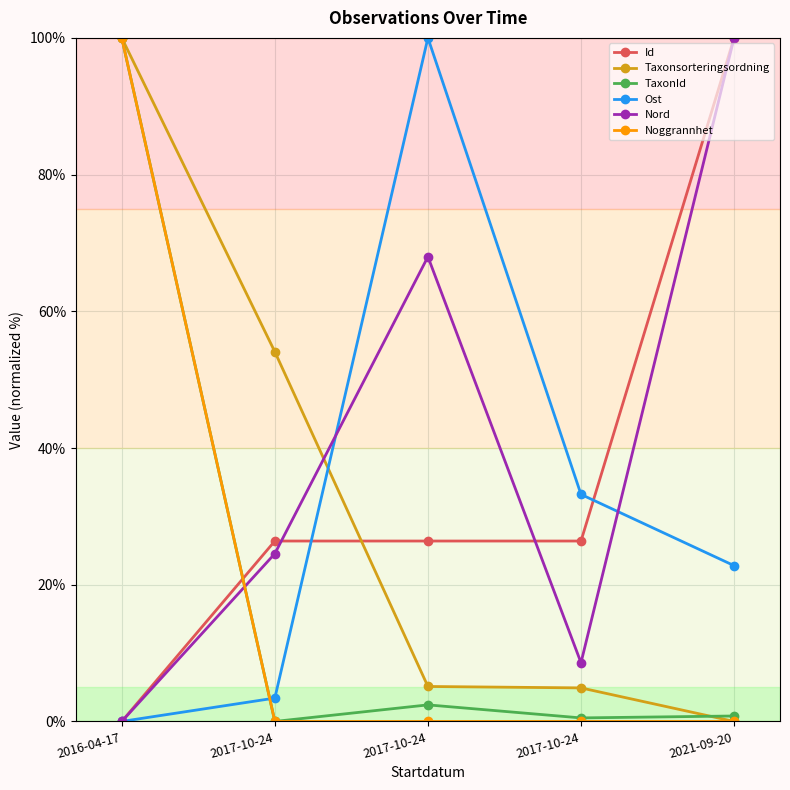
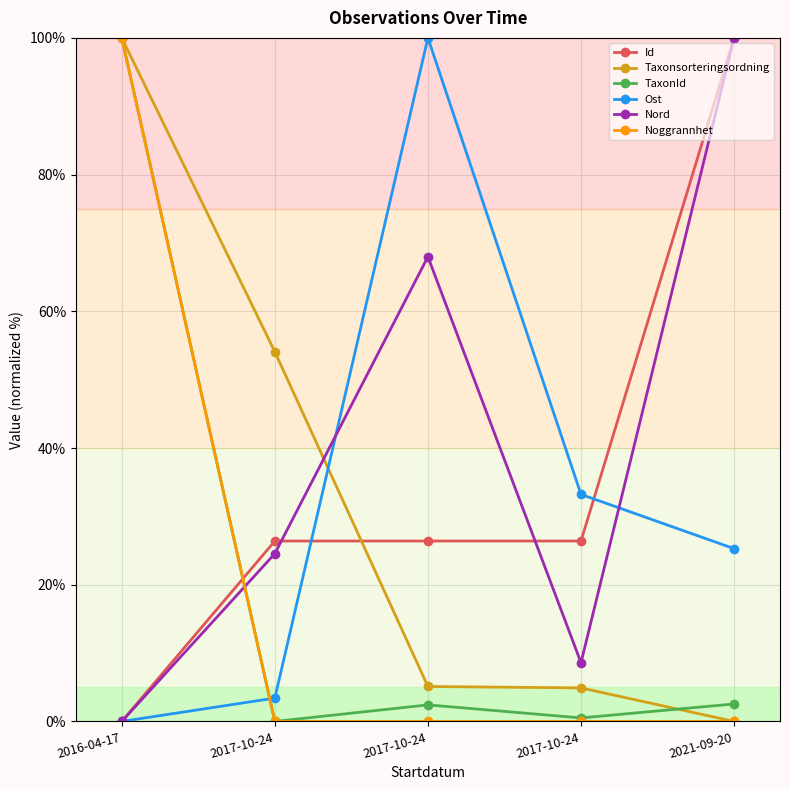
TaxonId, 2021-09-20: 1% -> 3%
Ost, 2021-09-20: 23% -> 25%
